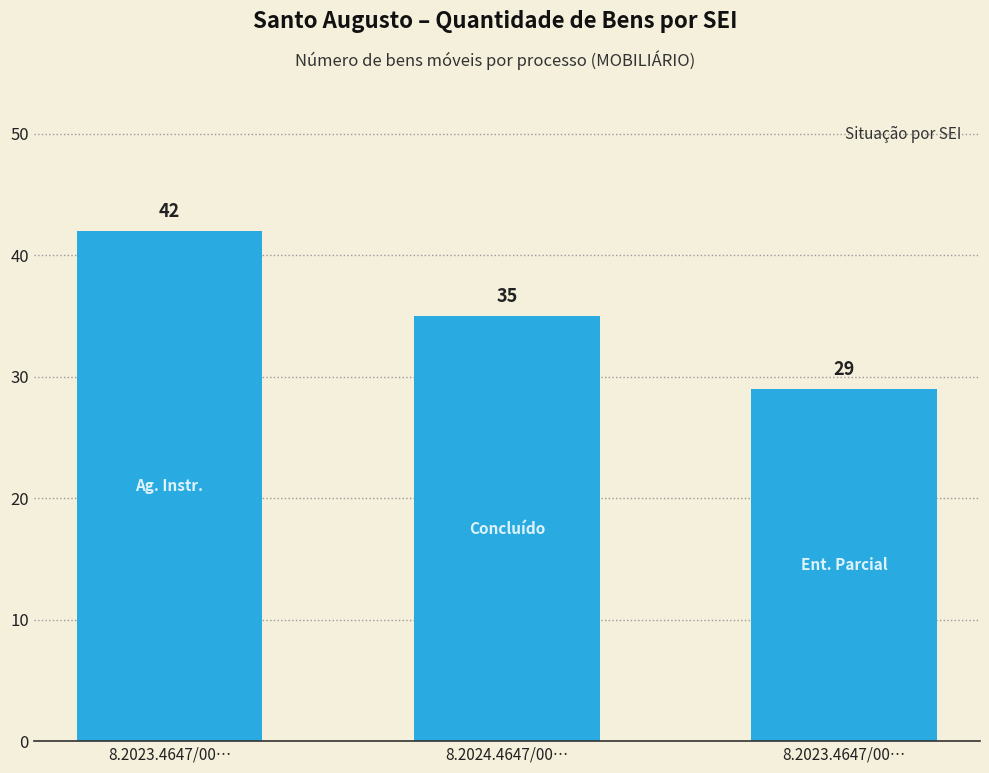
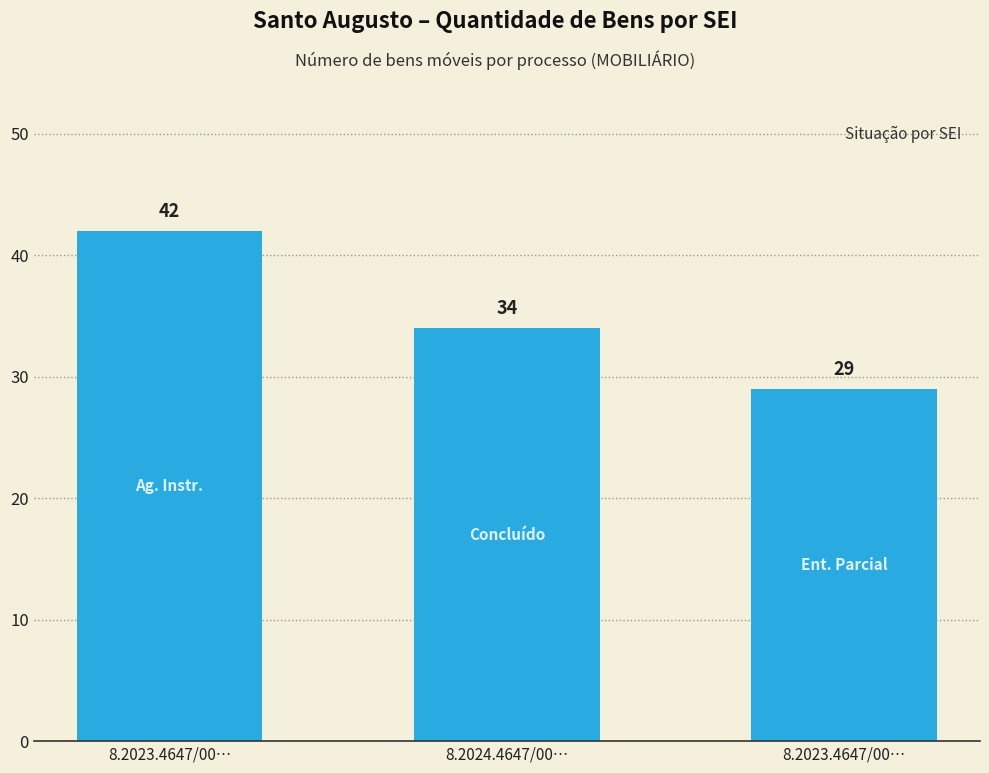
8.2024.4647/00…: 35 -> 34
